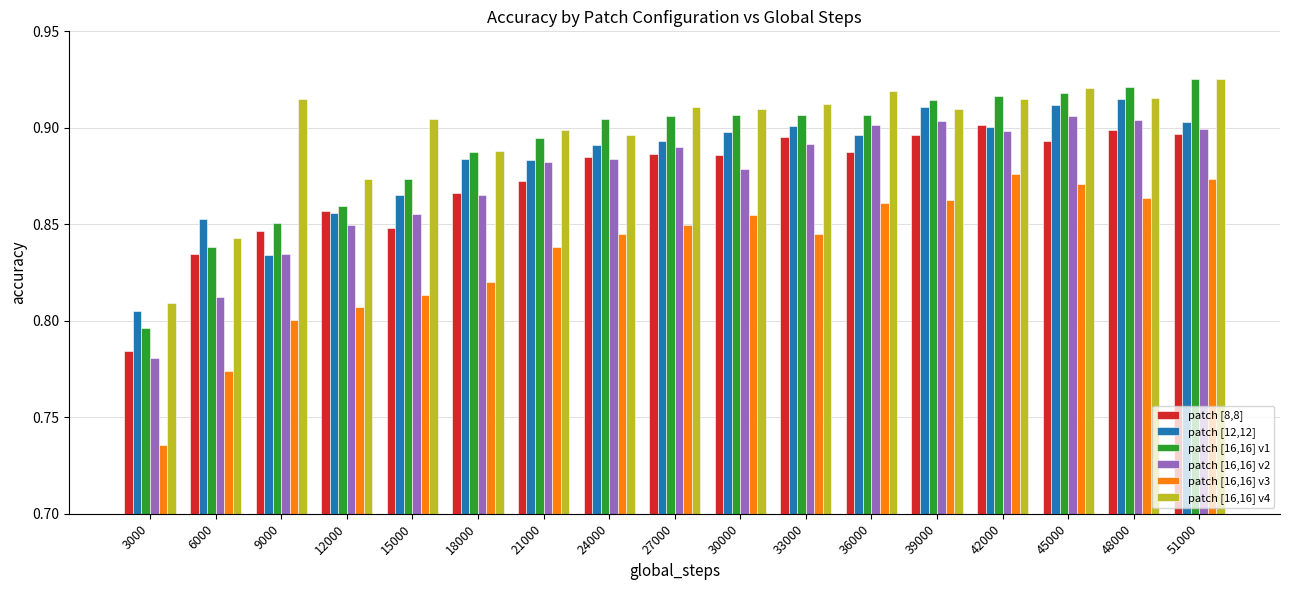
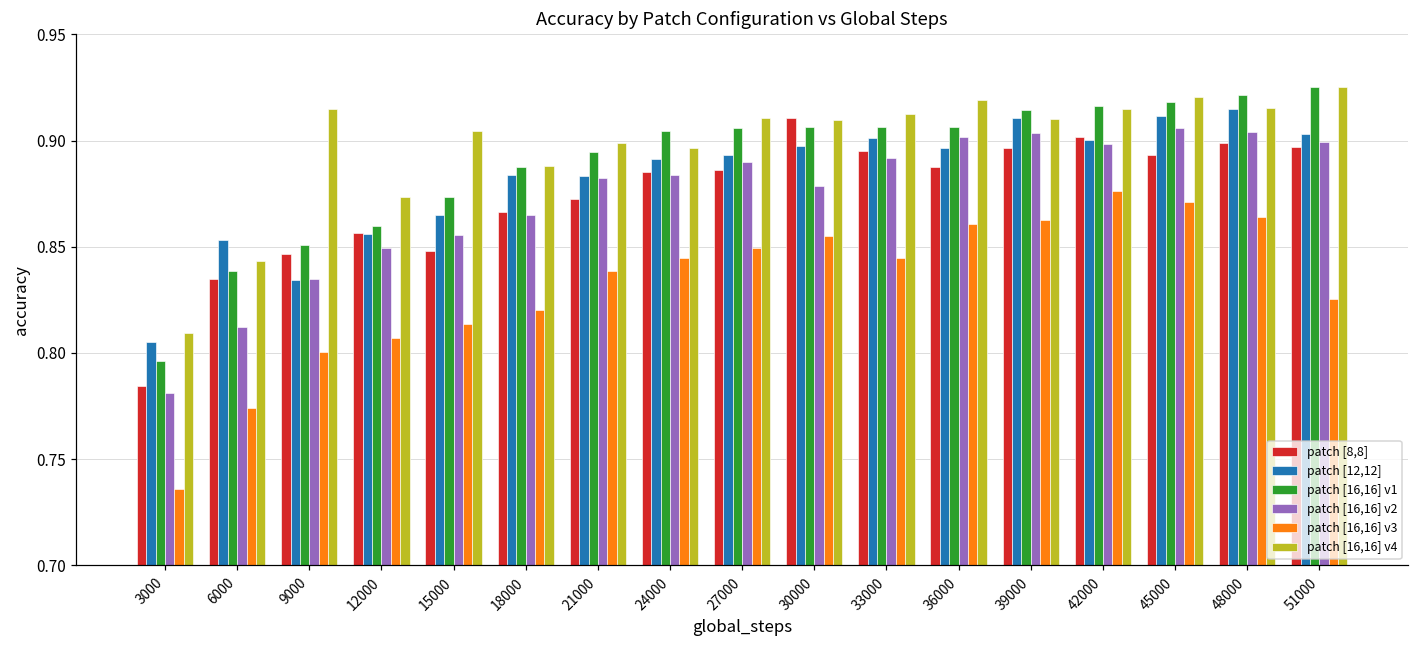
patch [8,8], 30000: 0.886 -> 0.911
patch [16,16] v3, 51000: 0.873 -> 0.826
